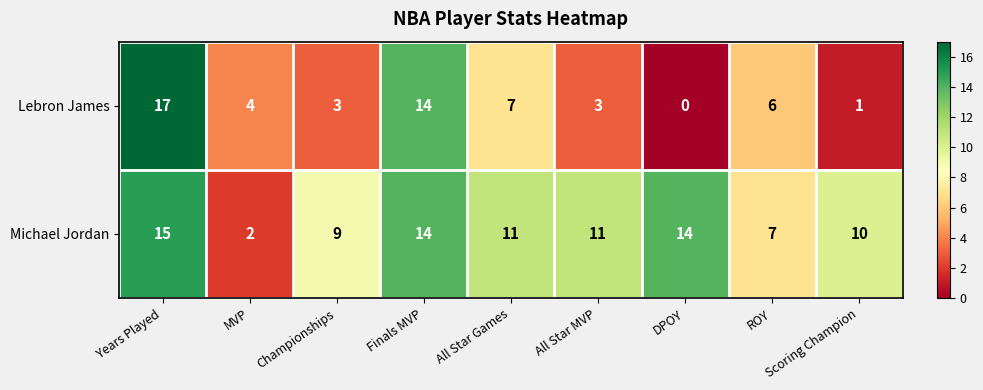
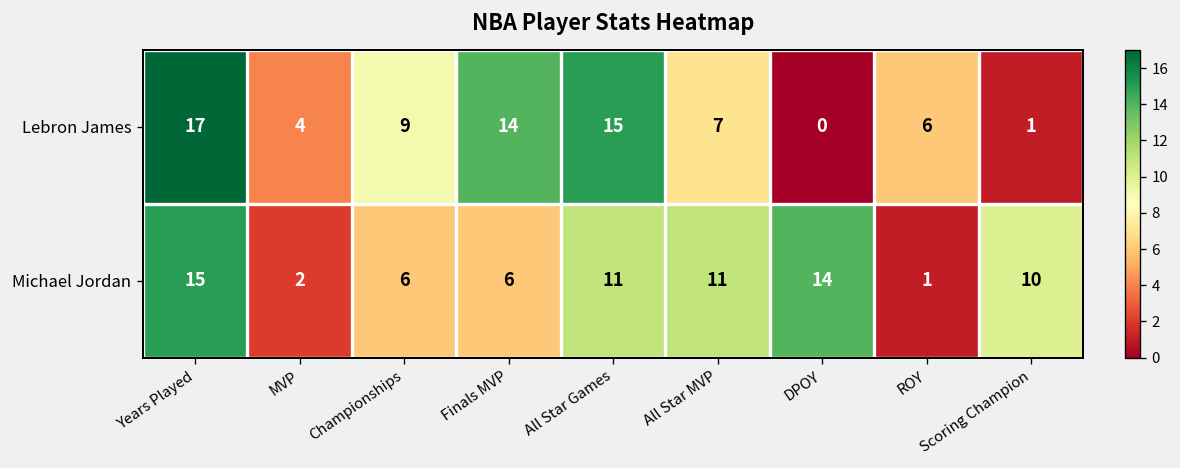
Lebron James, Championships: 3 -> 9
Lebron James, All Star Games: 7 -> 15
Lebron James, All Star MVP: 3 -> 7
Michael Jordan, Championships: 9 -> 6
Michael Jordan, Finals MVP: 14 -> 6
Michael Jordan, ROY: 7 -> 1
